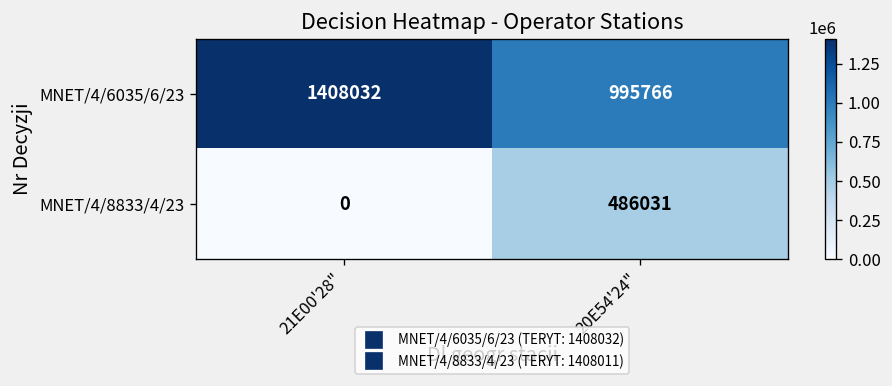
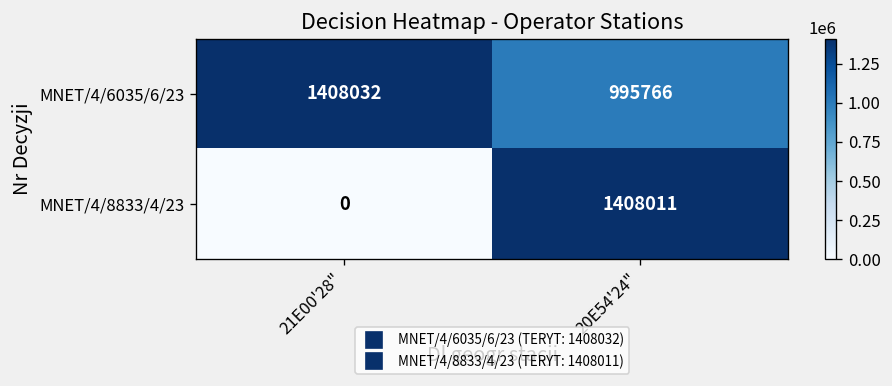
MNET/4/8833/4/23, 20E54'24": 486031 -> 1408011
